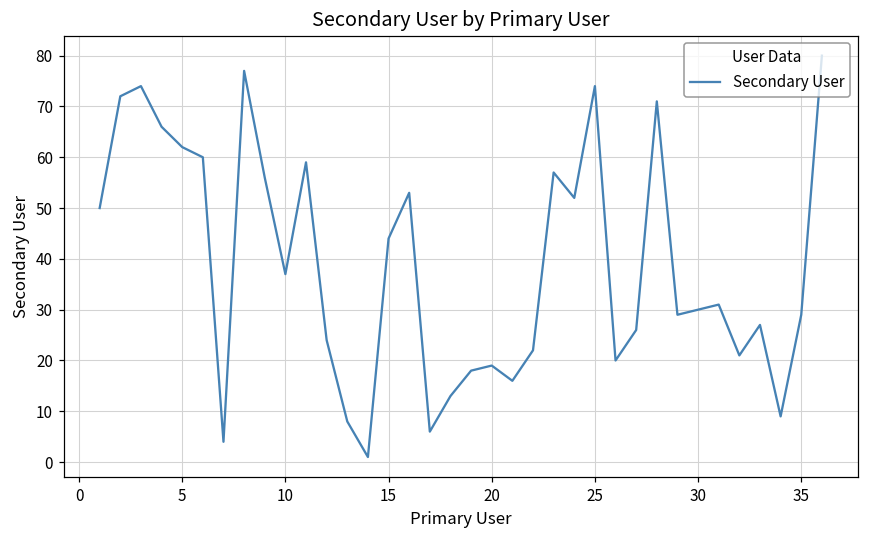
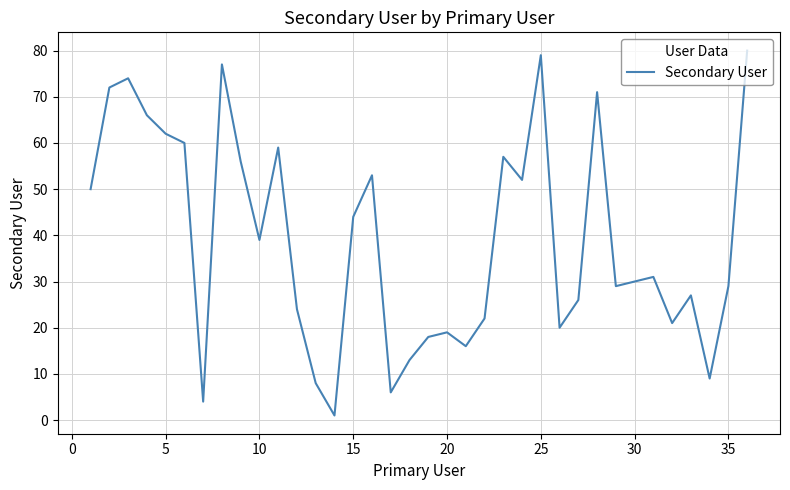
10: 37 -> 39
25: 74 -> 79
